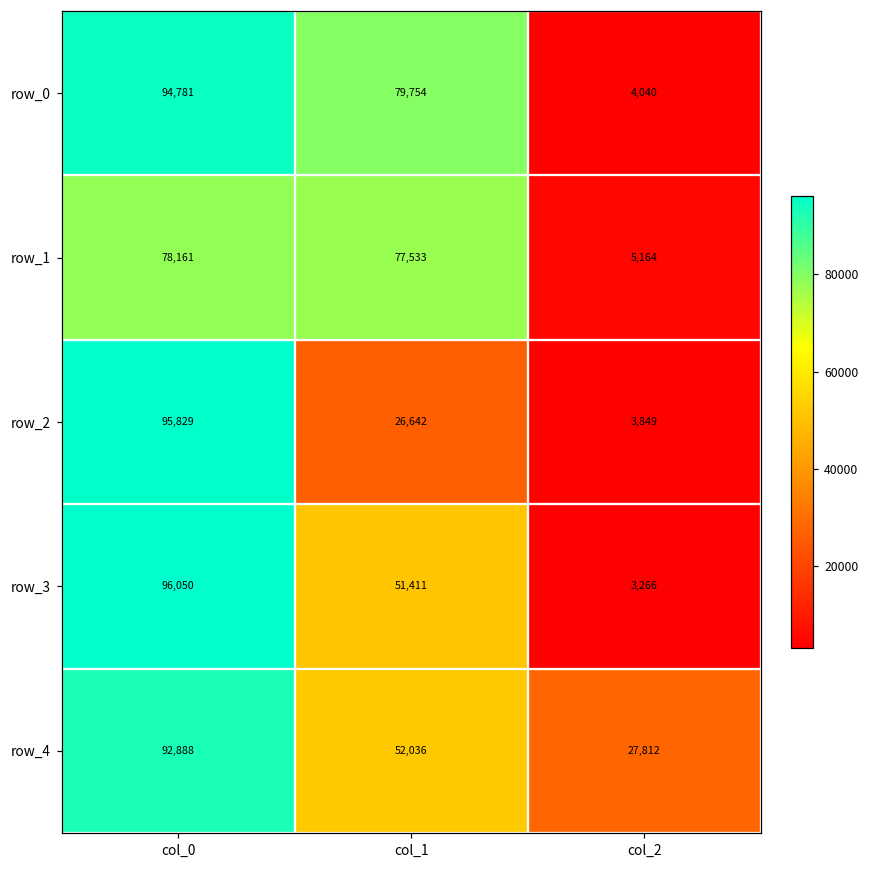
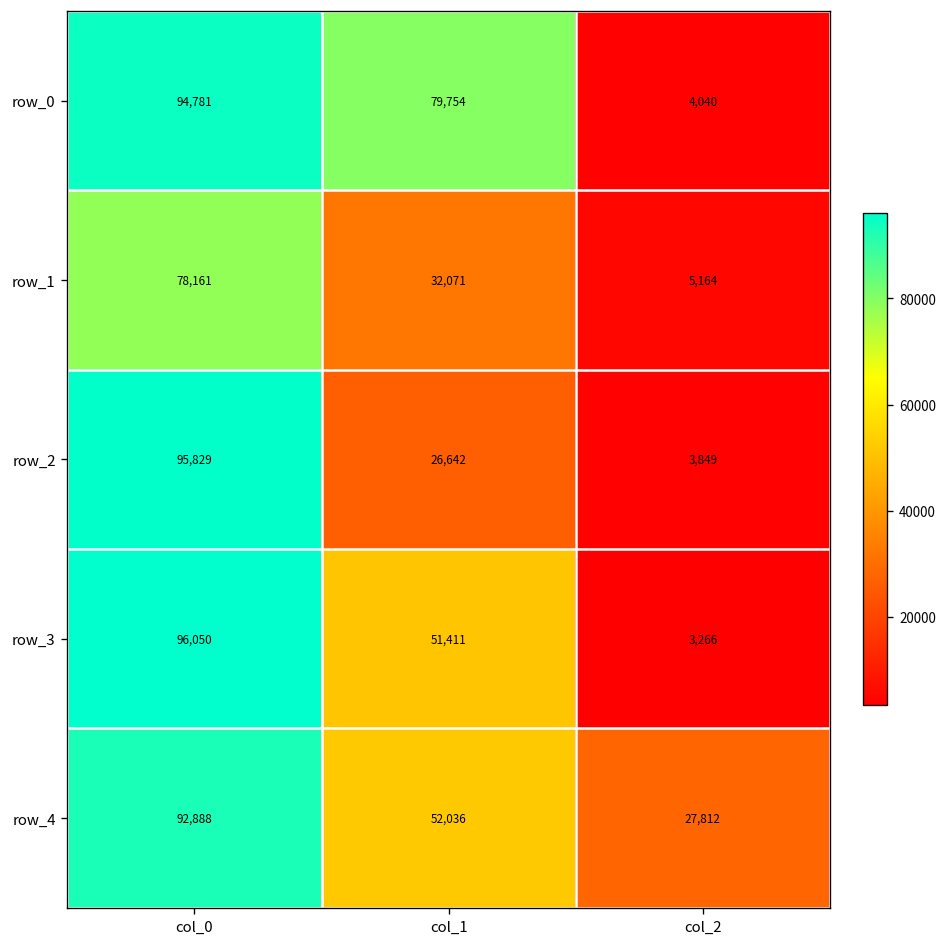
row_1, col_1: 77,533 -> 32,071
